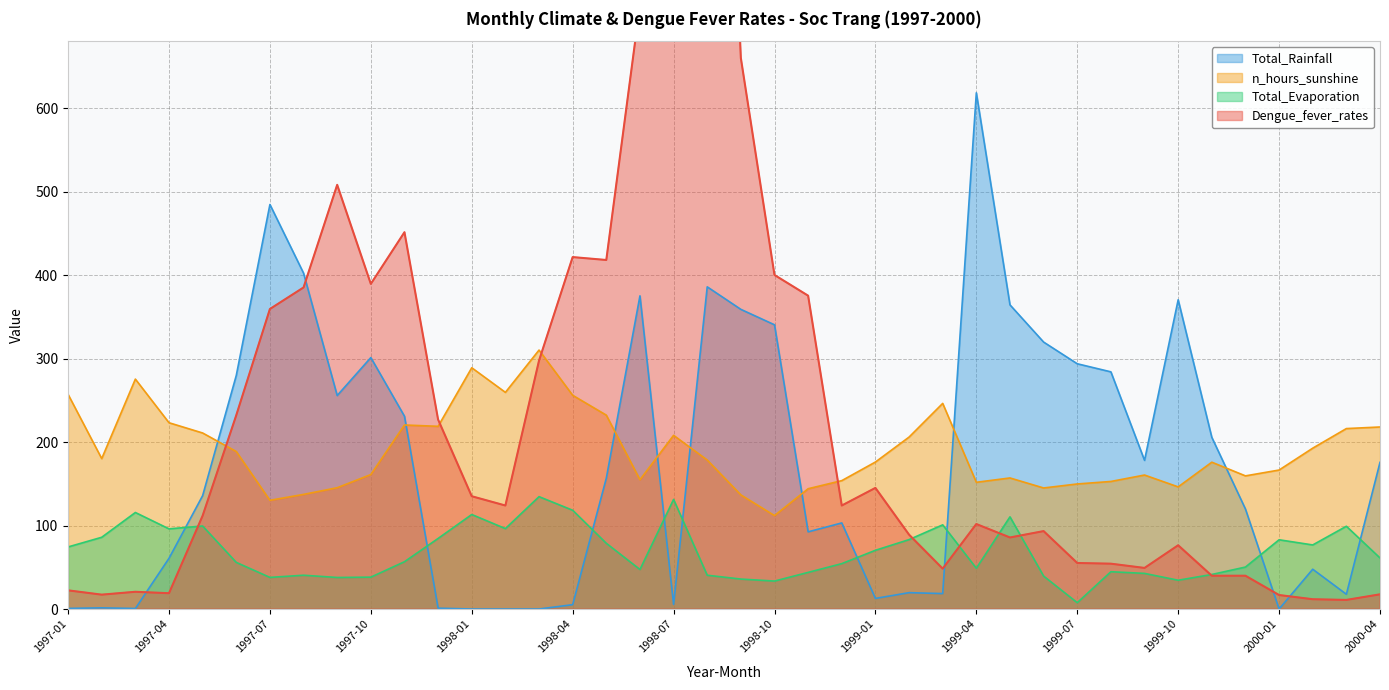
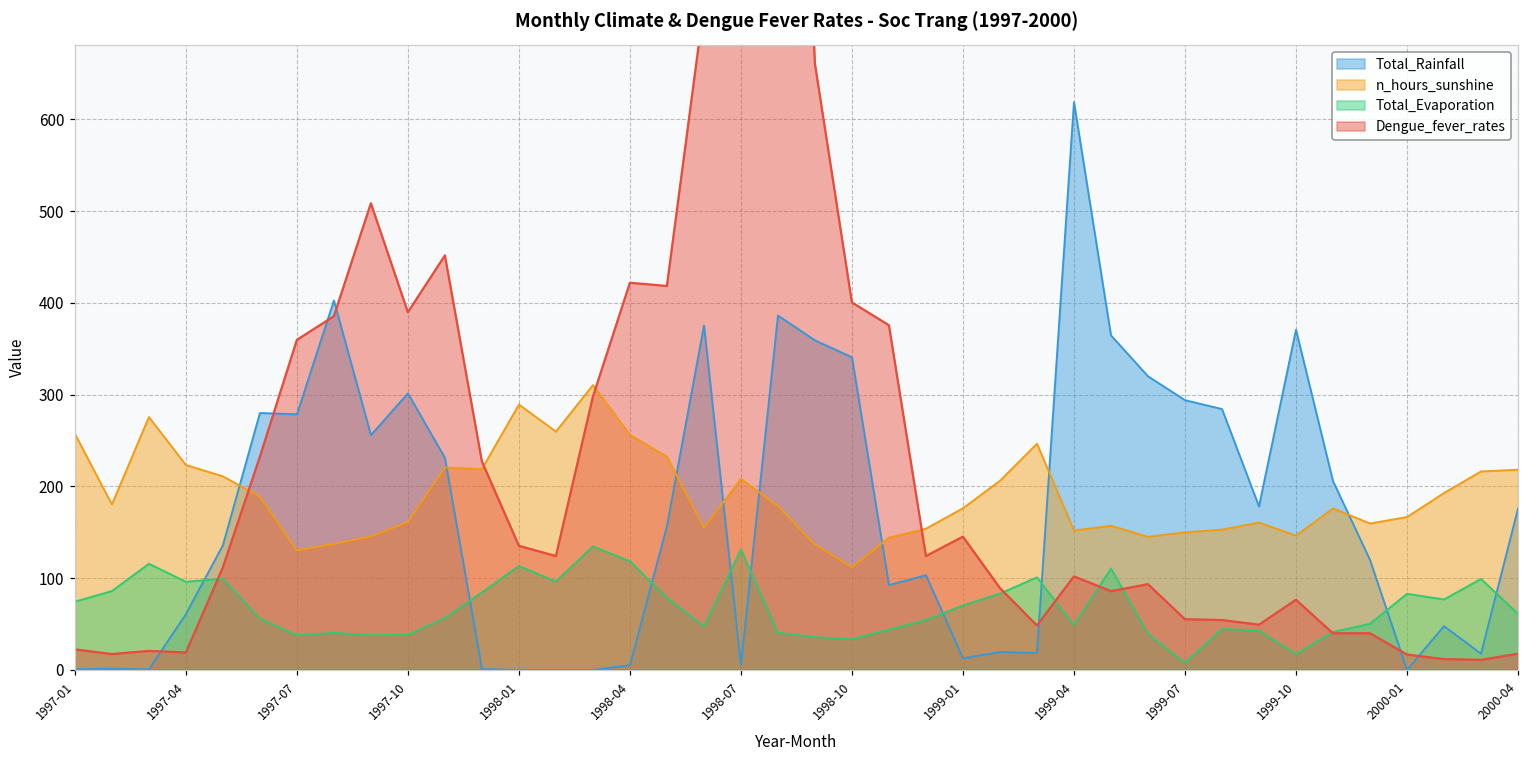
Total_Rainfall, 1997-07: 480 -> 280
Total_Evaporation, 1999-10: 30 -> 20
